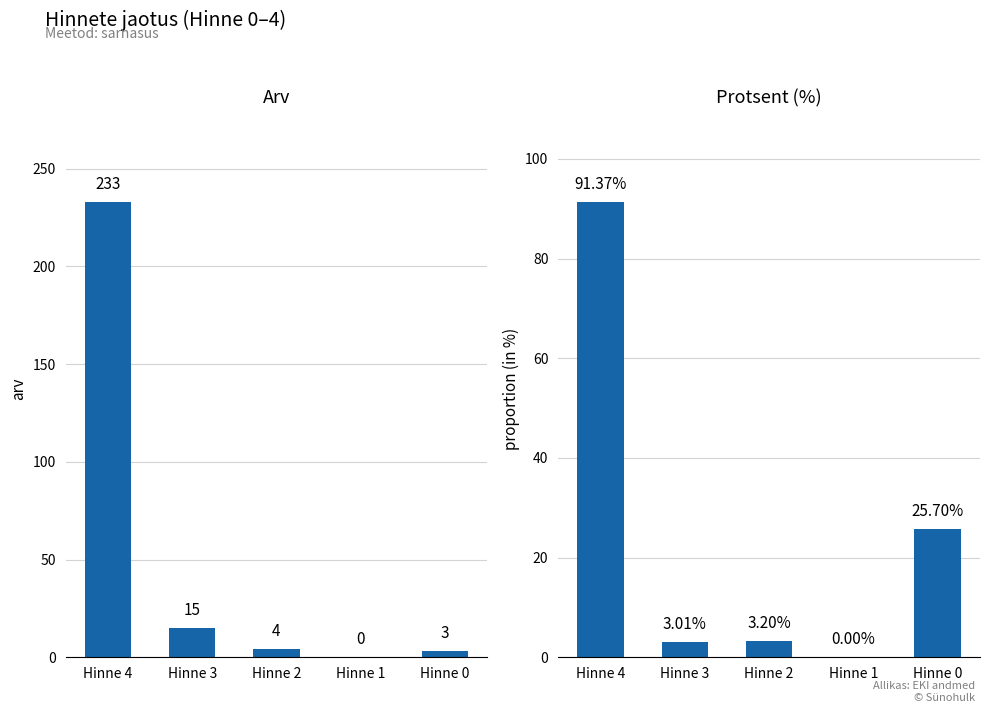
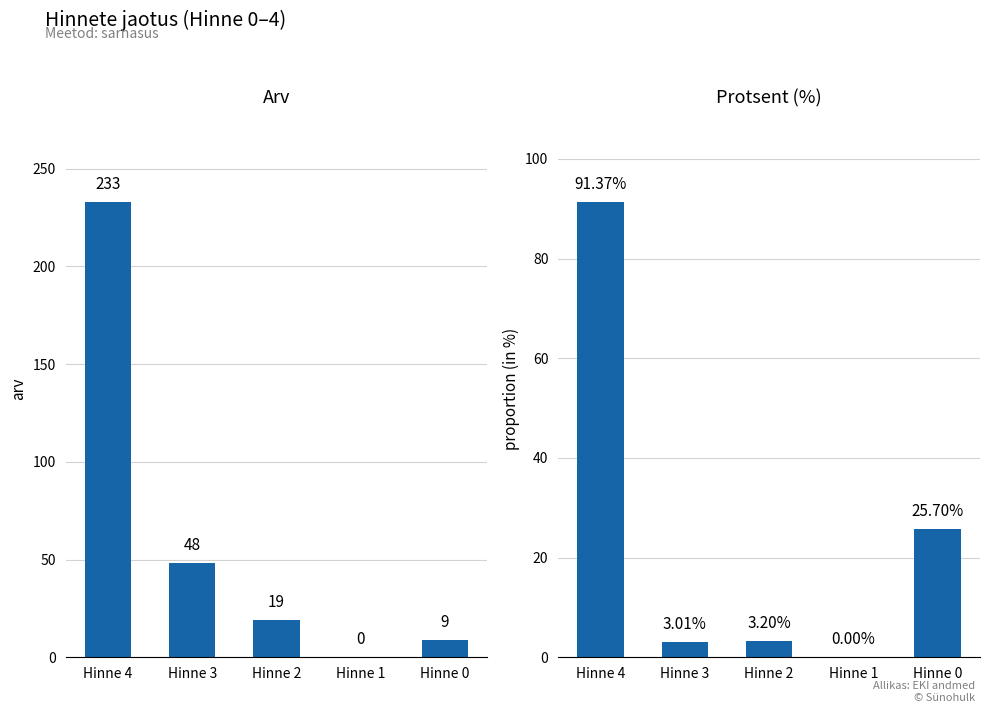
Arv, Hinne 3: 15 -> 48
Arv, Hinne 2: 4 -> 19
Arv, Hinne 0: 3 -> 9
